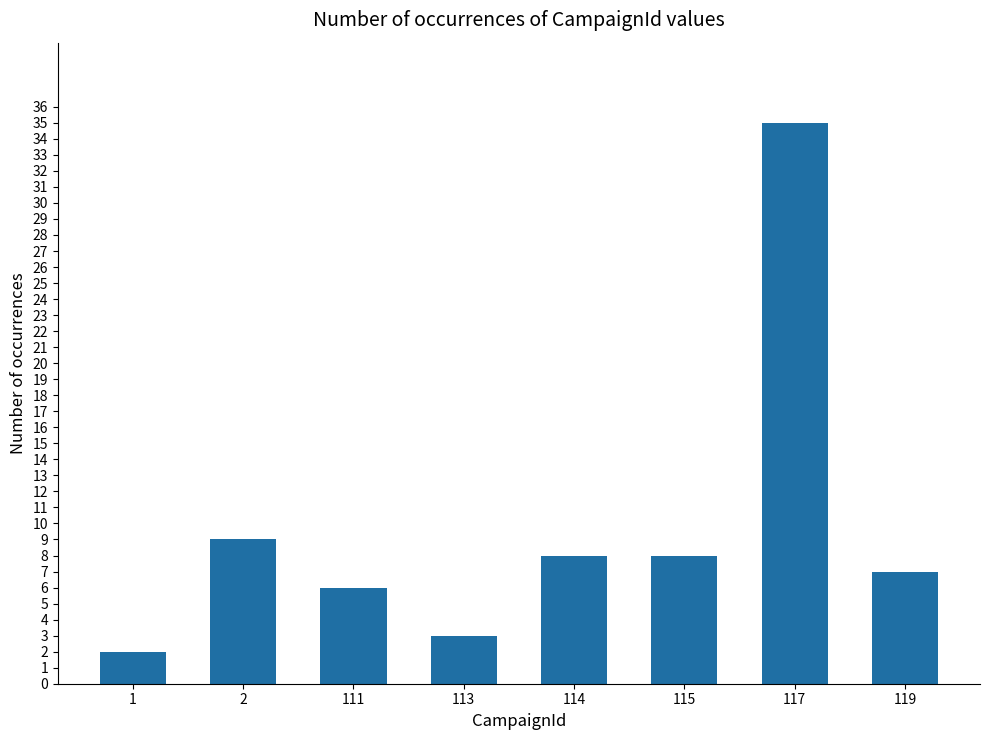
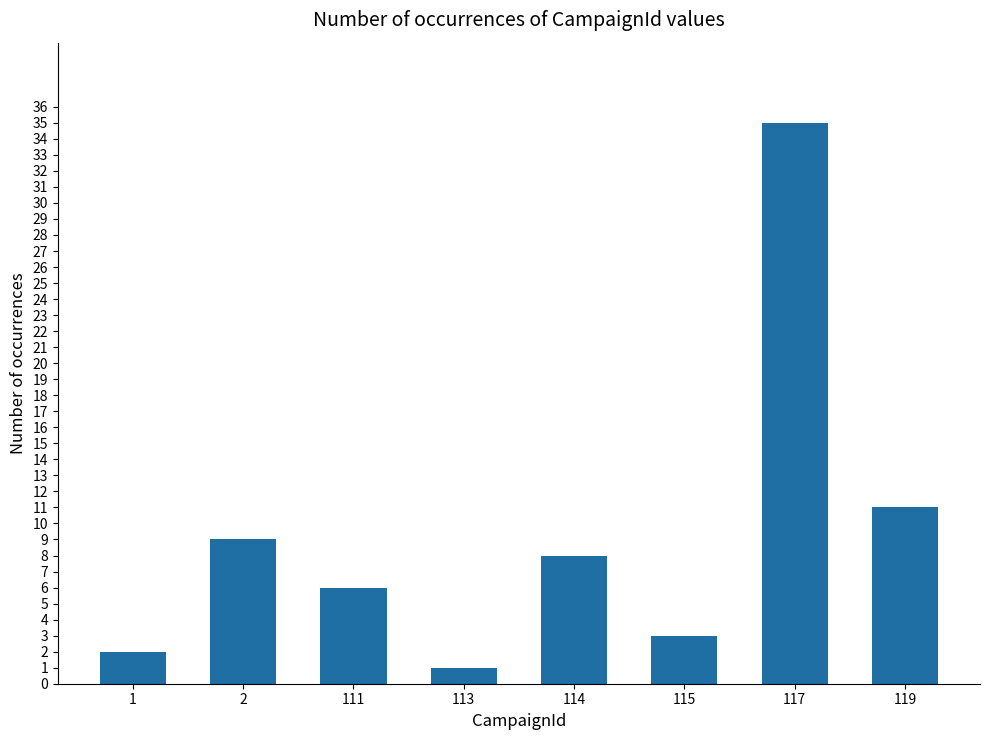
113: 3 -> 1
115: 8 -> 3
119: 7 -> 11
